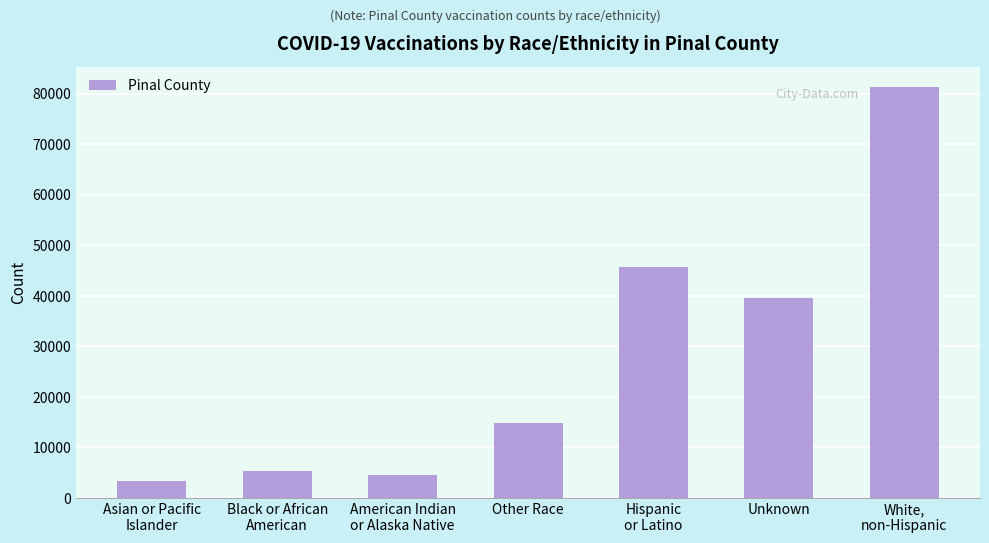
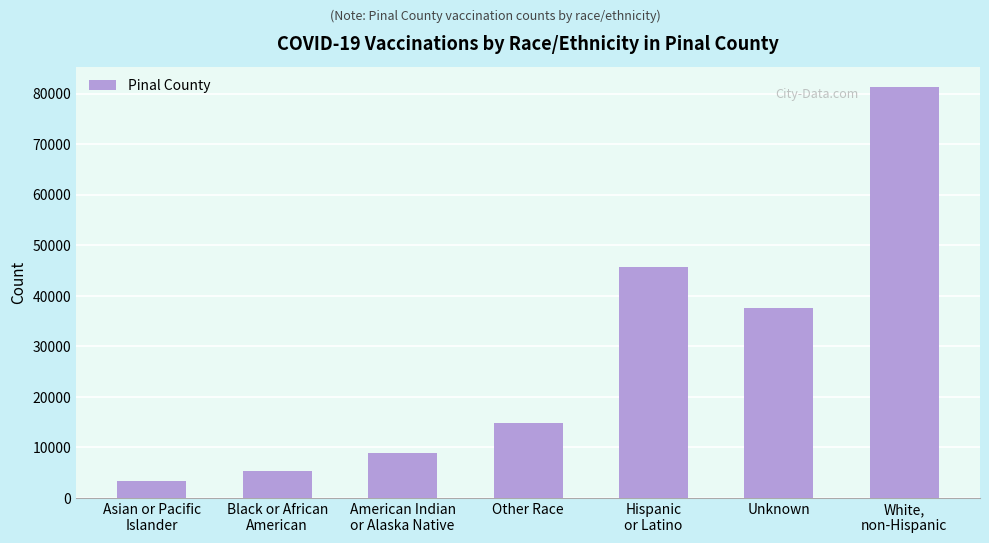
American Indian or Alaska Native: 4000 -> 9000
Unknown: 40000 -> 38000
